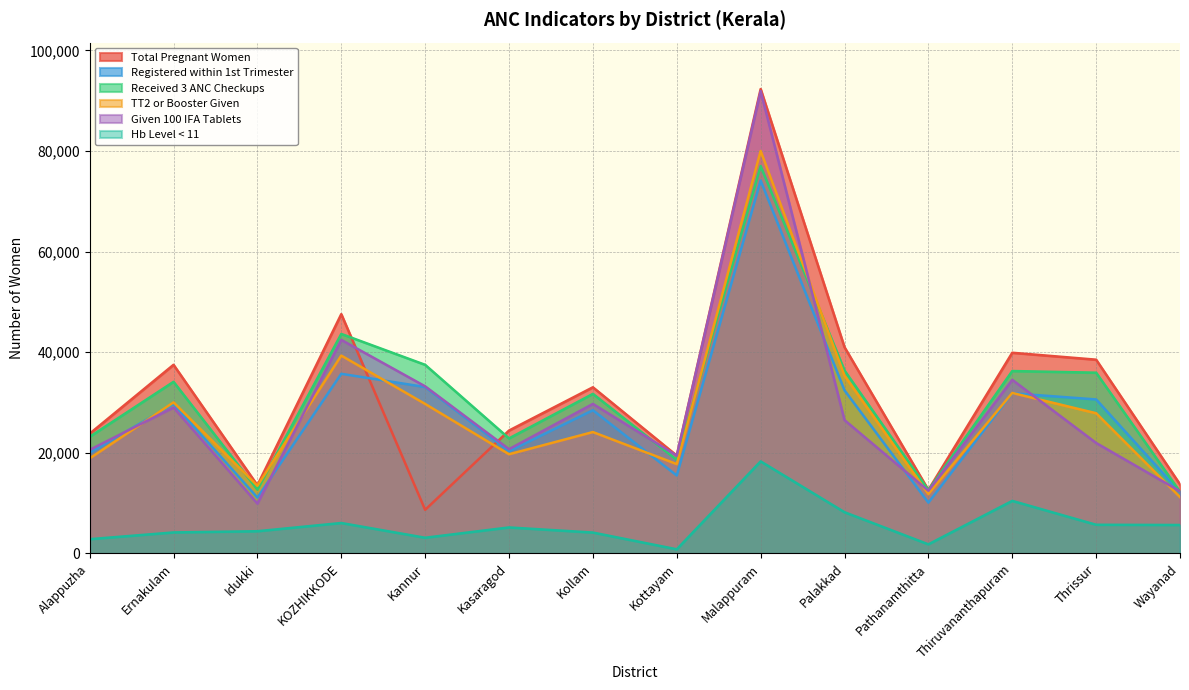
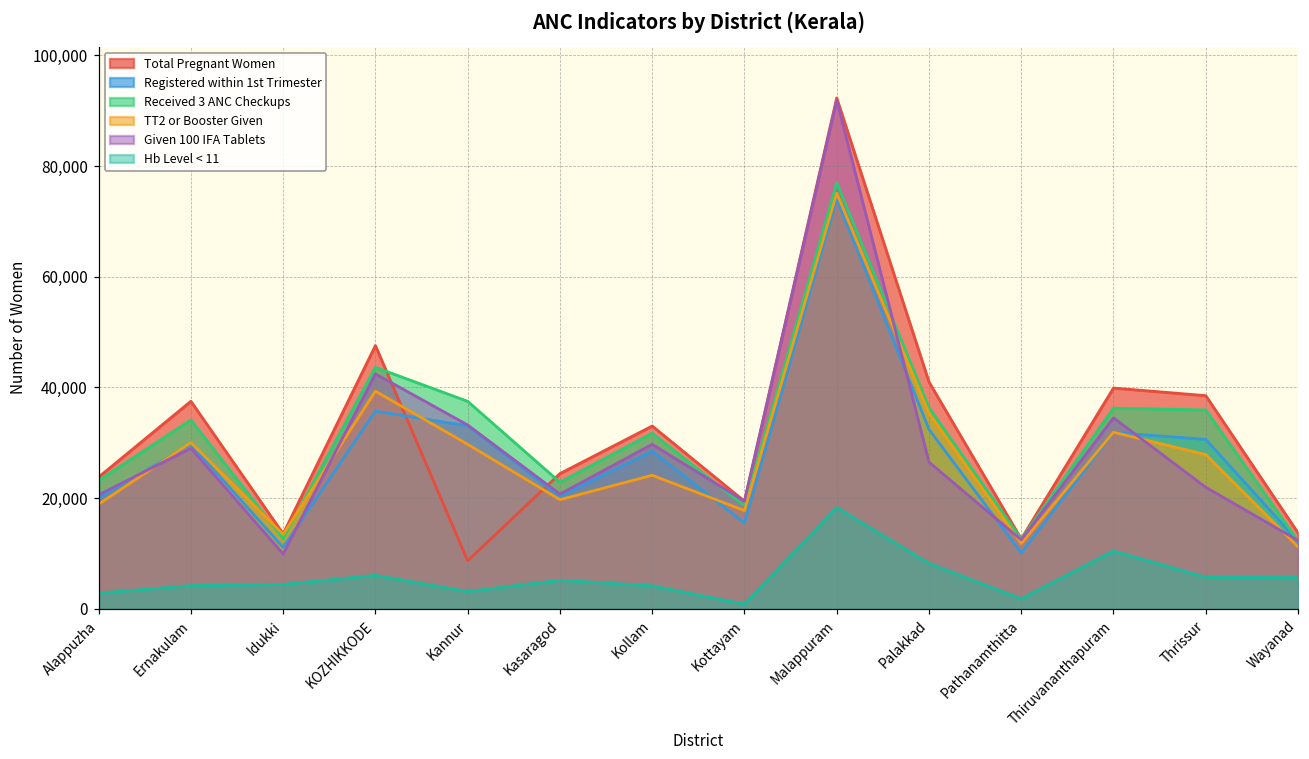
TT2 or Booster Given, Malappuram: 80,000 -> 75,000
